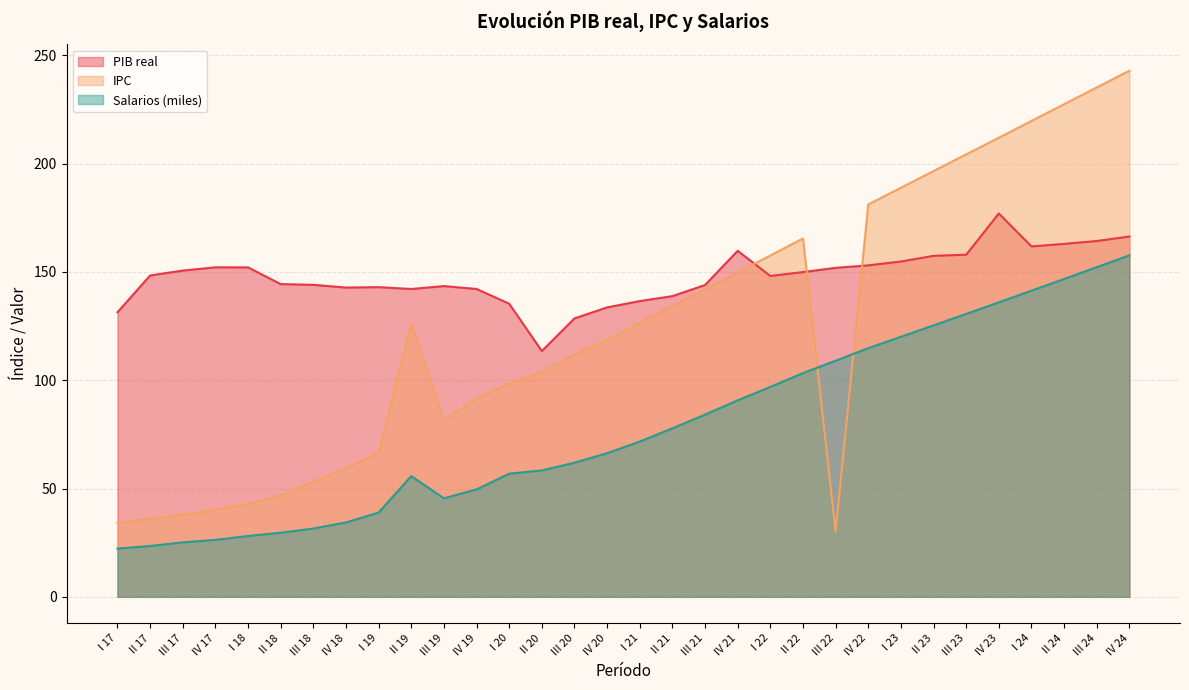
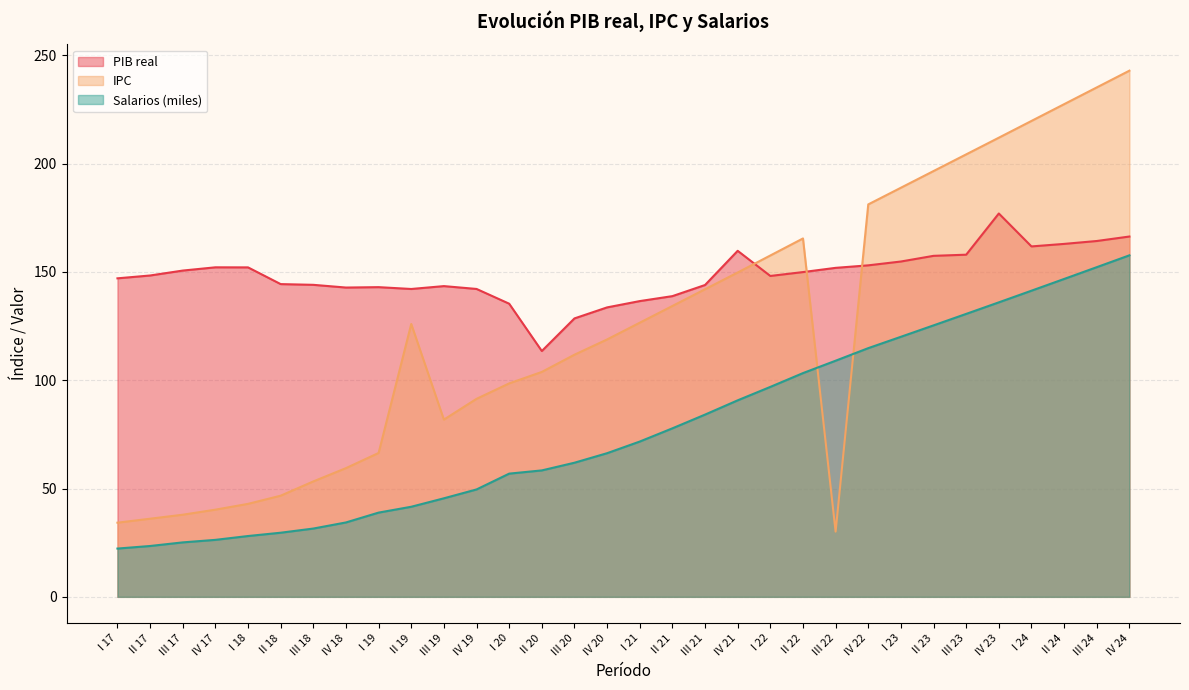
PIB real, I 17: 131 -> 147
Salarios (miles), II 19: 56 -> 42
